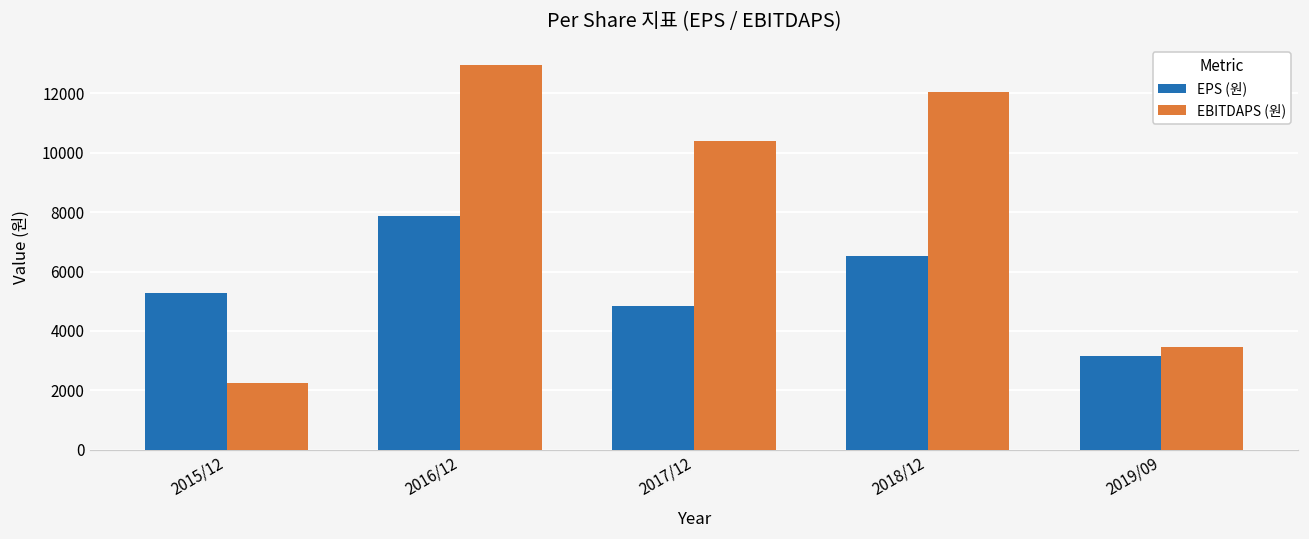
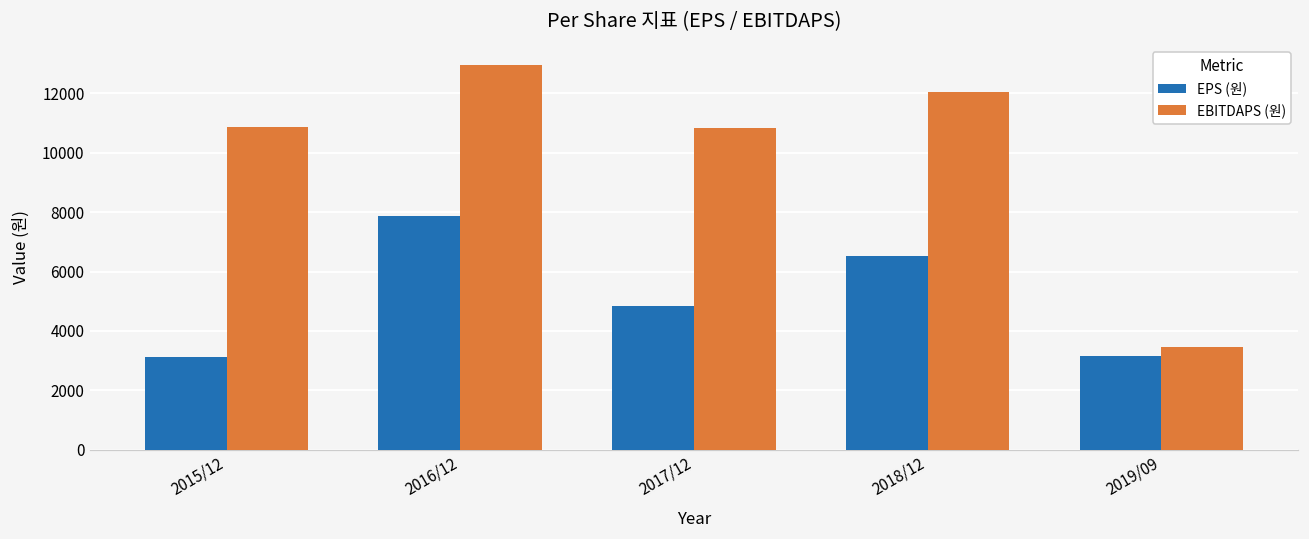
EPS (원), 2015/12: 5300 -> 3100
EBITDAPS (원), 2015/12: 2200 -> 10800
EBITDAPS (원), 2017/12: 10400 -> 10800
